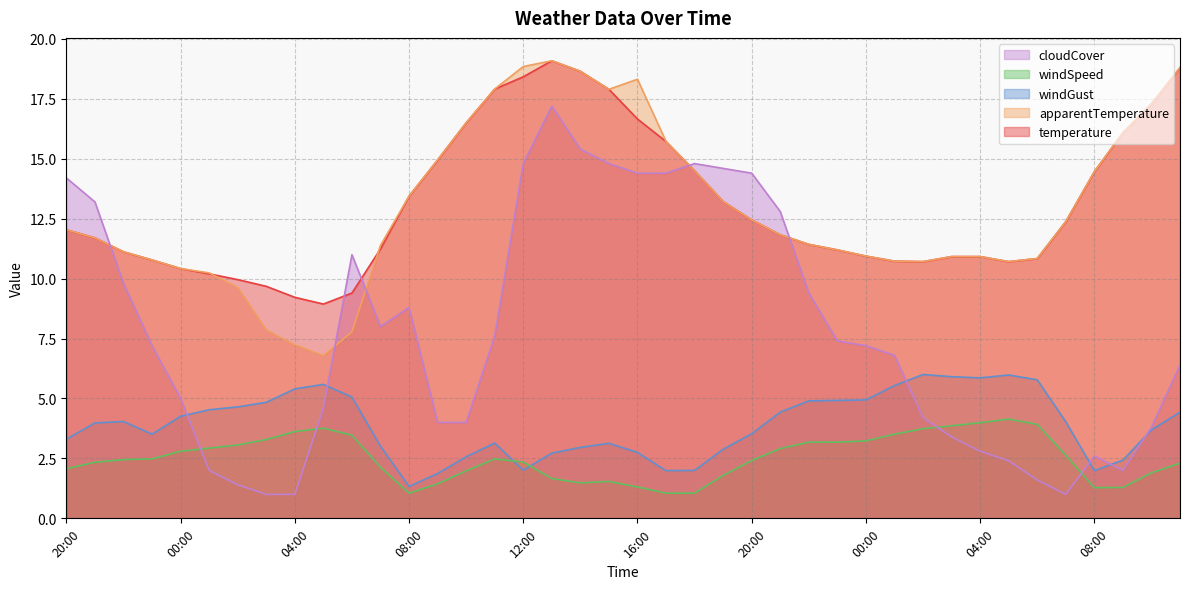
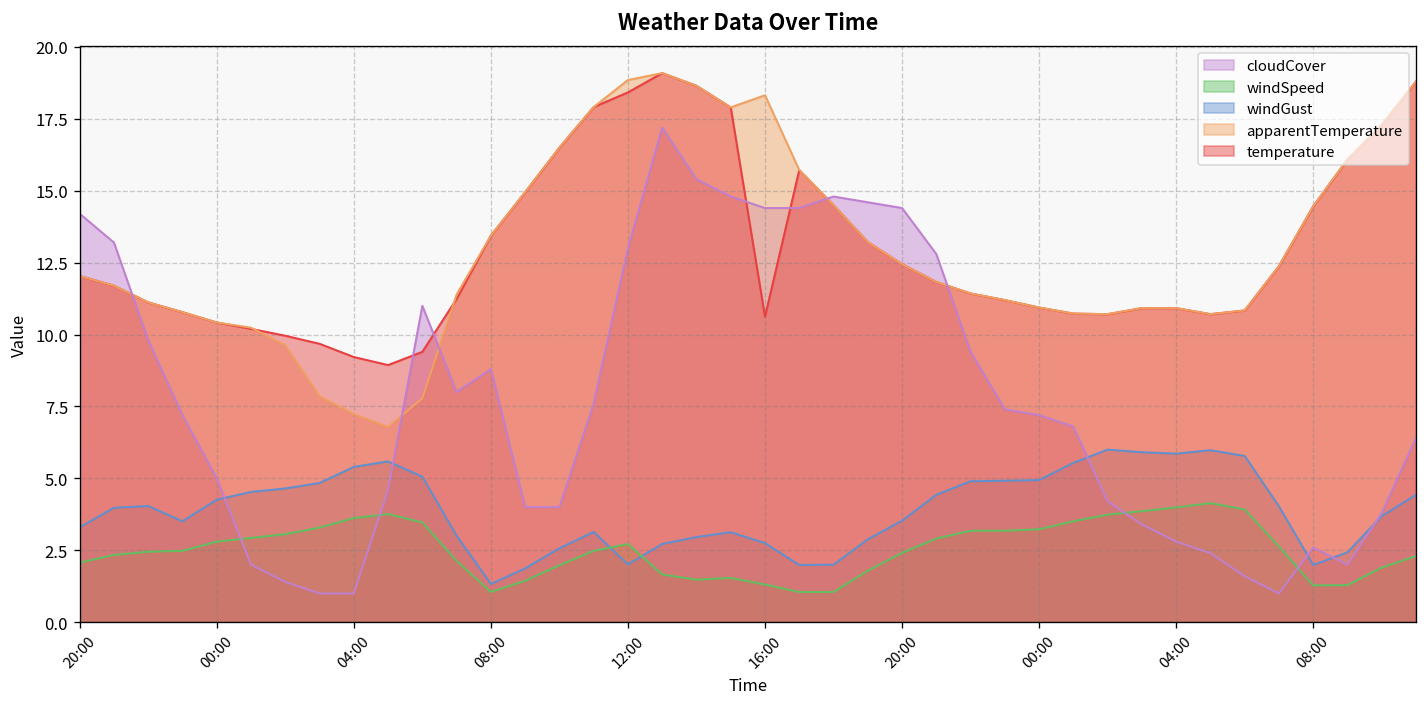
cloudCover, 12:00: 14.8 -> 13.0
windSpeed, 12:00: 2.4 -> 2.7
temperature, 16:00: 16.7 -> 10.6
